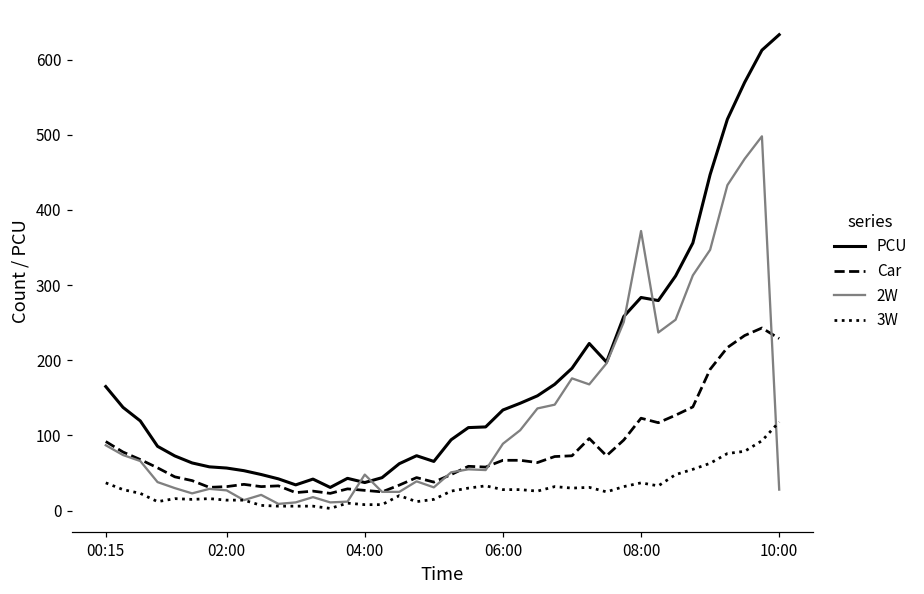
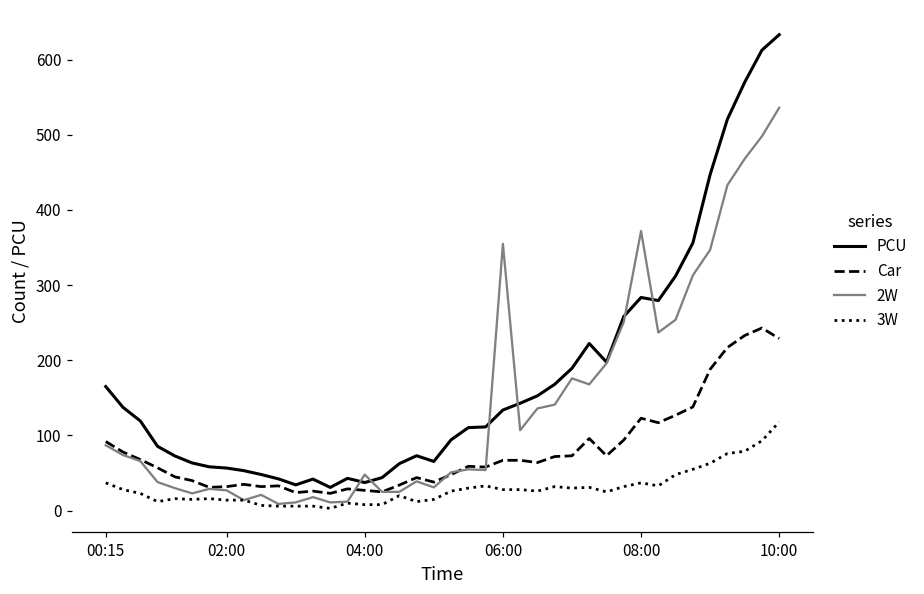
2W, 06:00: 90 -> 360
2W, 10:00: 30 -> 540
